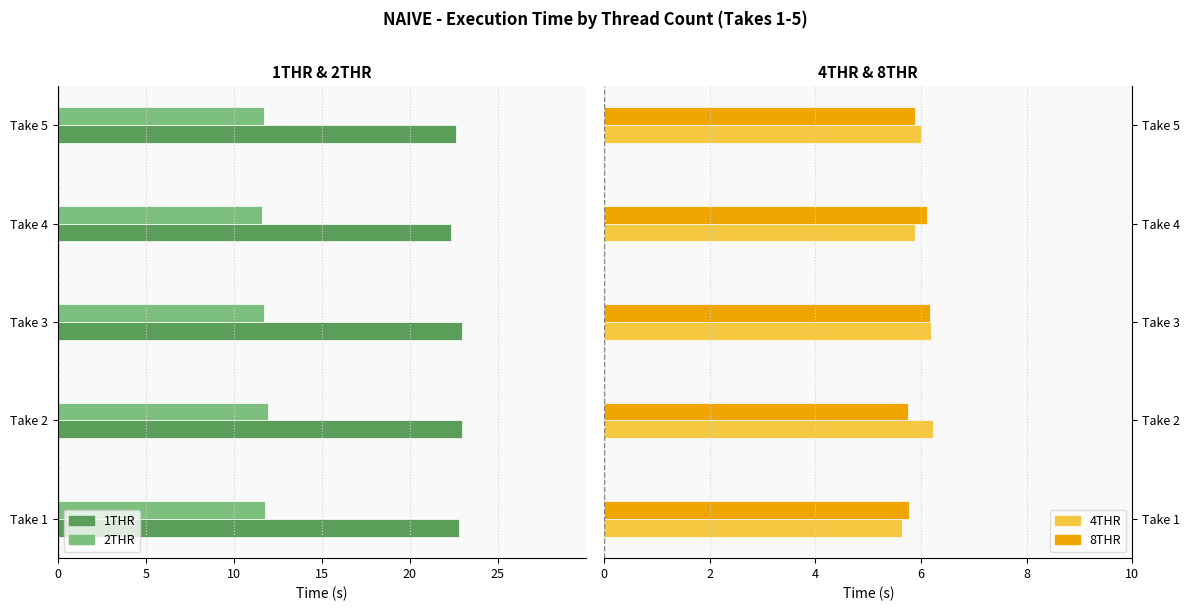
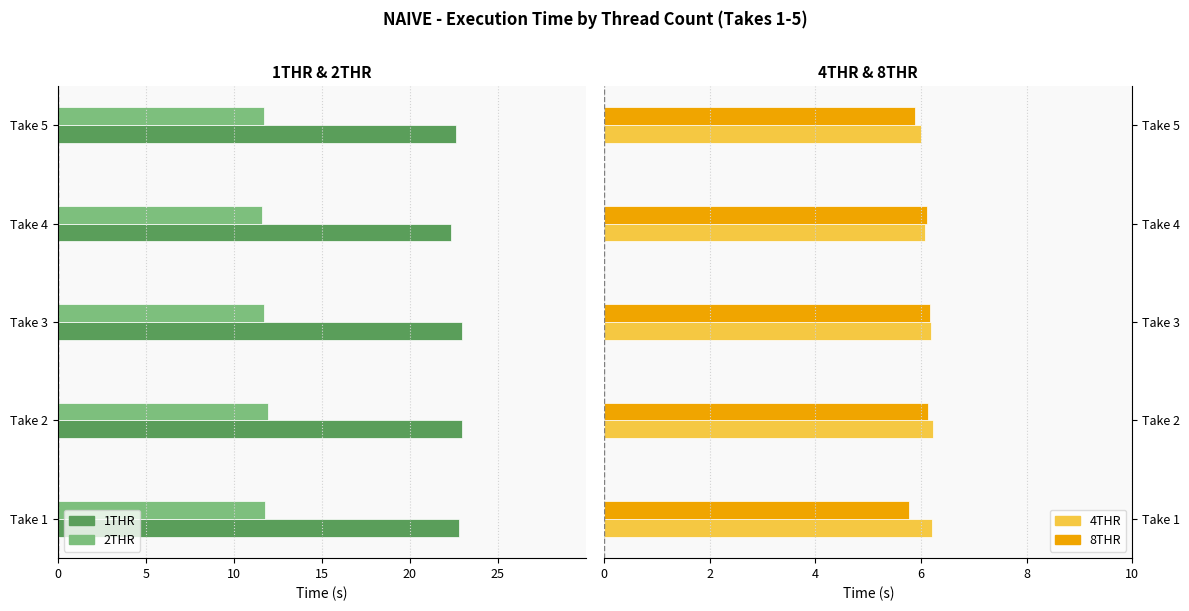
4THR & 8THR, 4THR, Take 4: 5.9 -> 6.1
4THR & 8THR, 8THR, Take 2: 5.8 -> 6.1
4THR & 8THR, 4THR, Take 1: 5.6 -> 6.2
